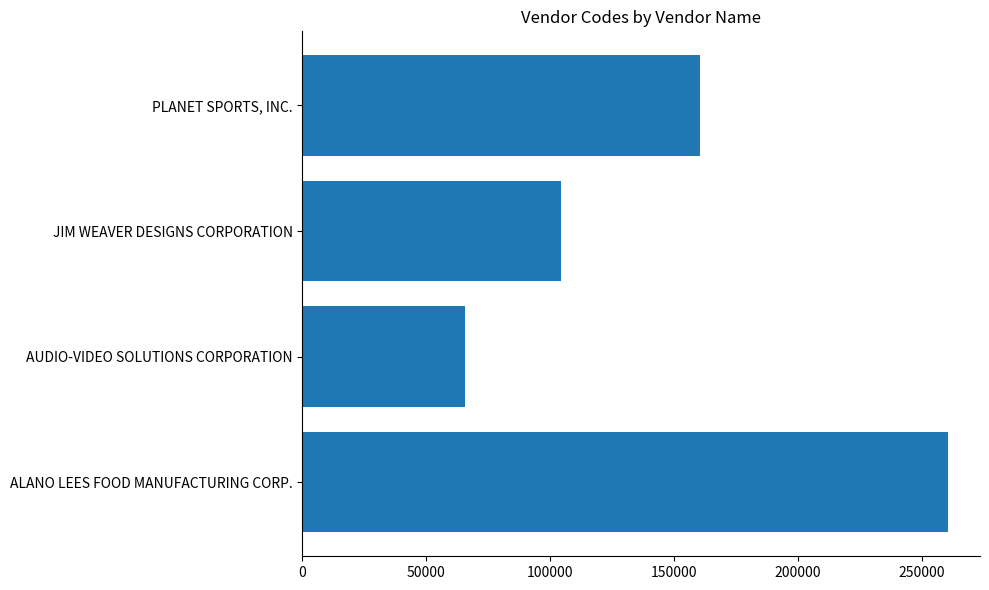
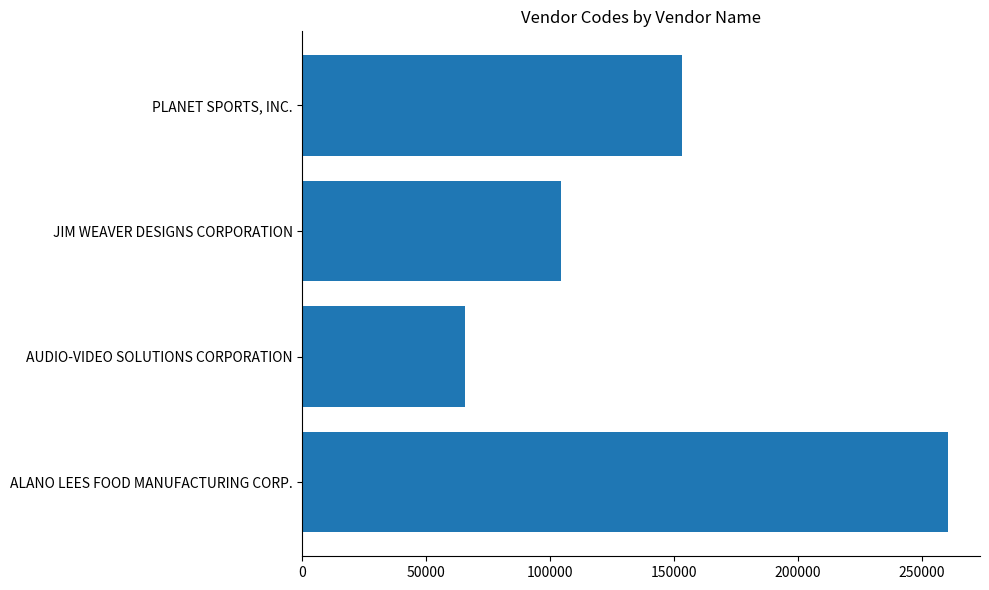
PLANET SPORTS, INC.: 160000 -> 153000
